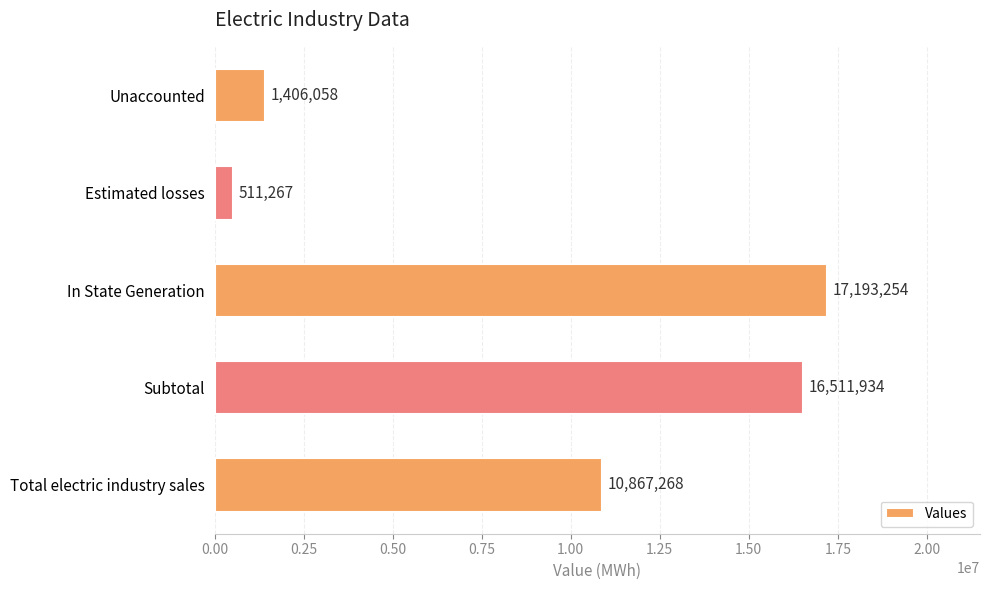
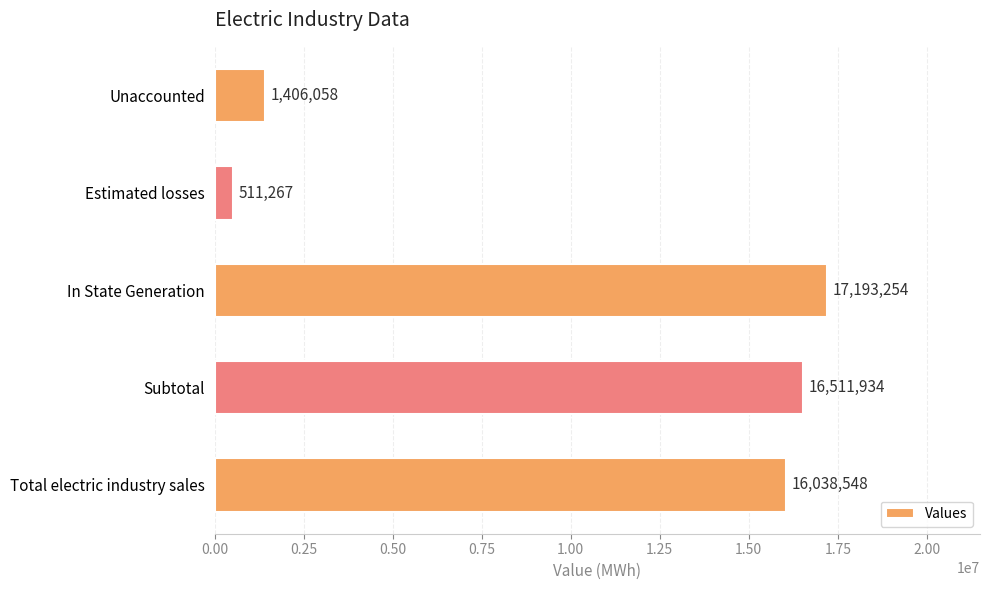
Total electric industry sales: 10,867,268 -> 16,038,548
